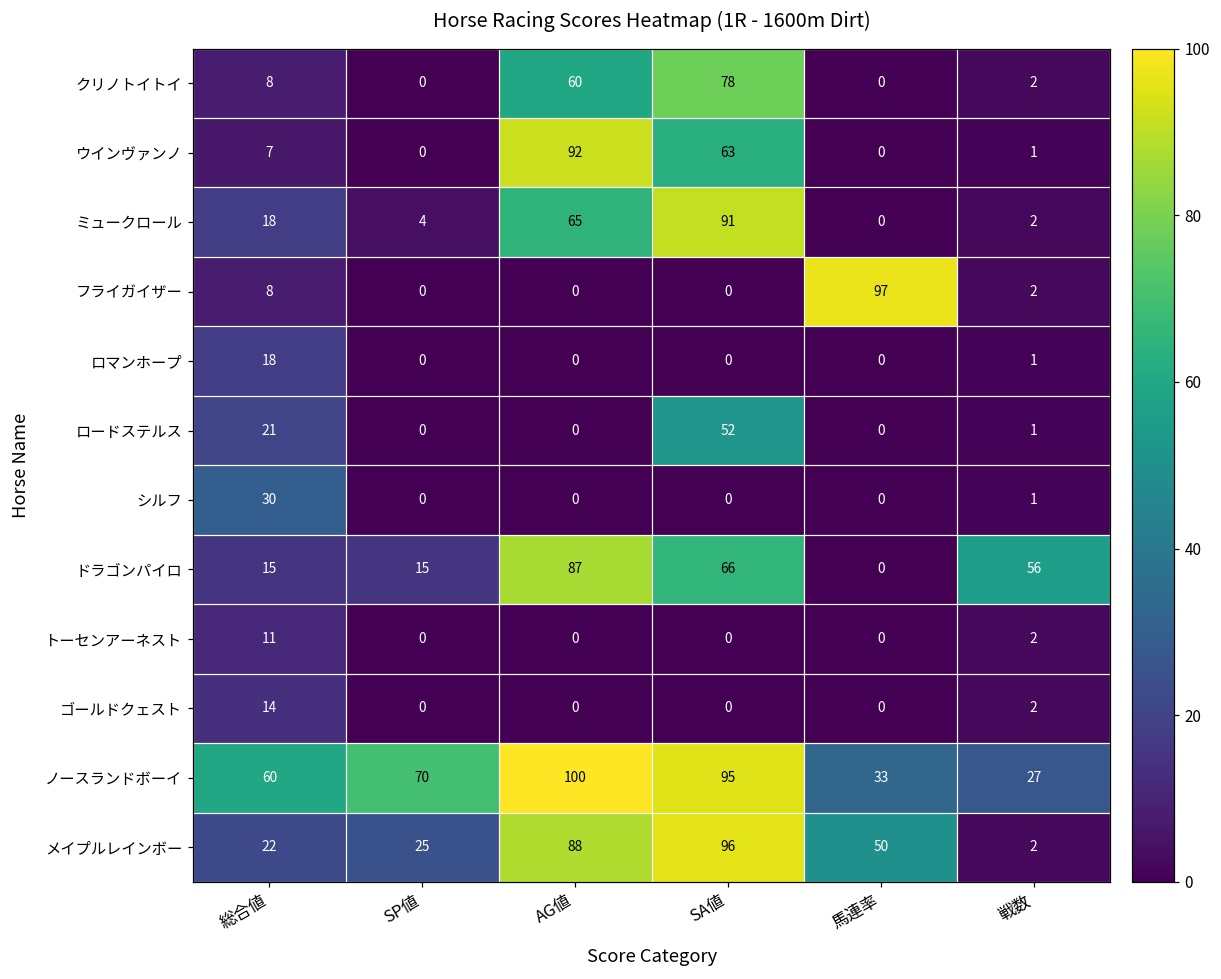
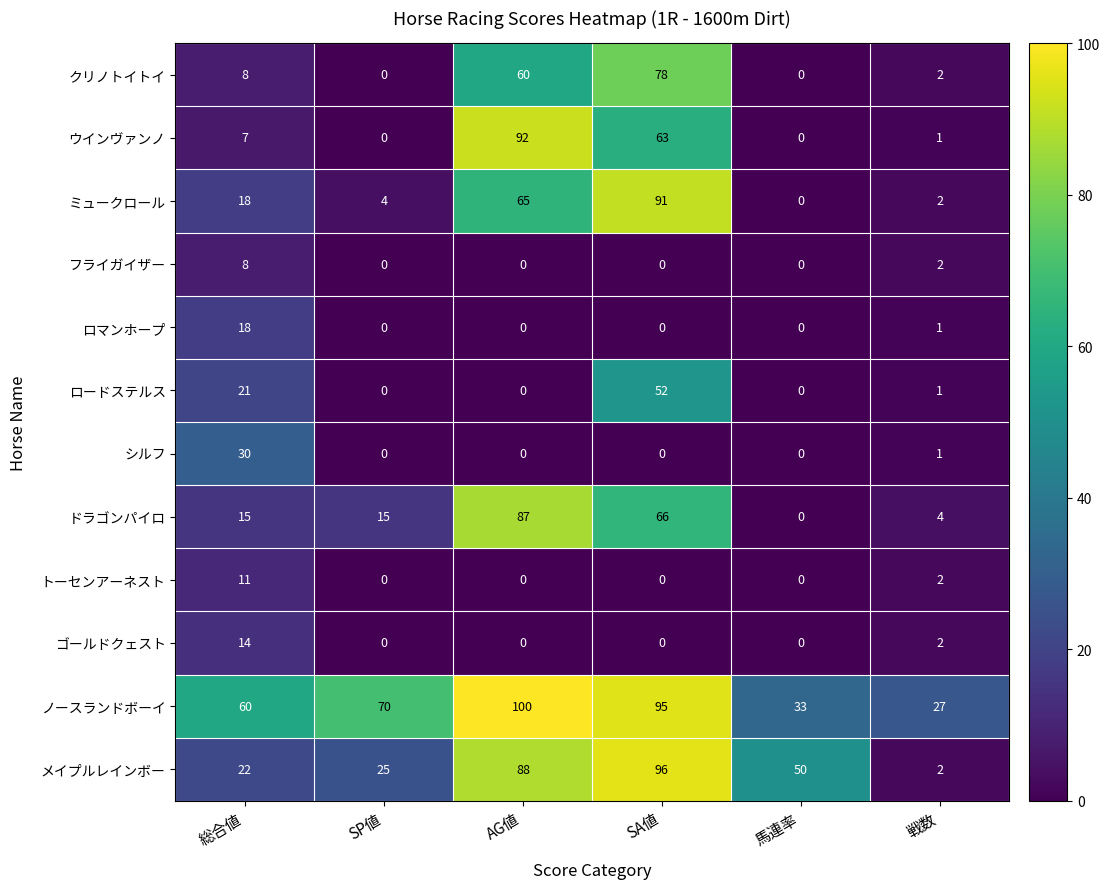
フライガイザー, 馬連率: 97 -> 0
ドラゴンパイロ, 戦数: 56 -> 4
